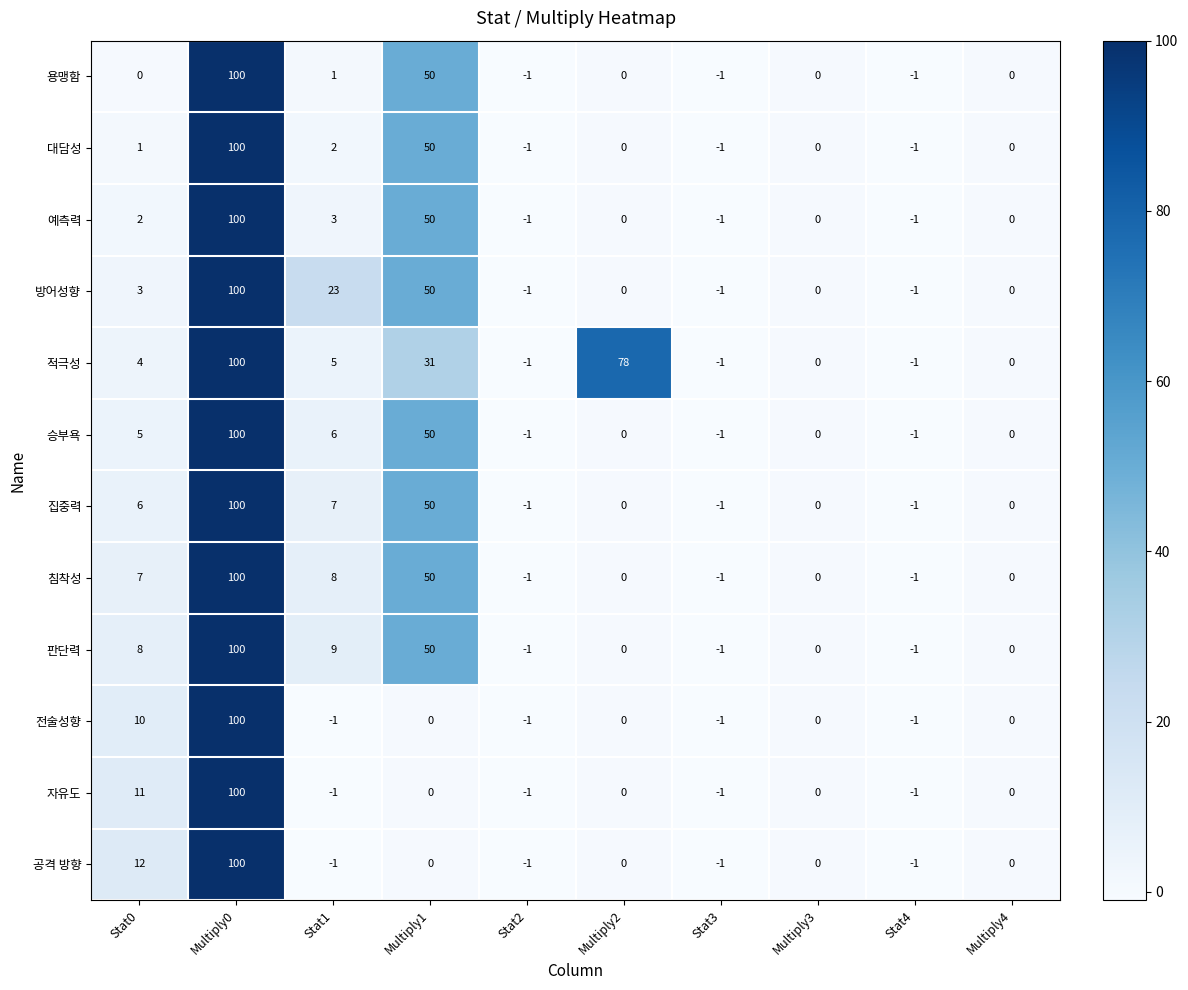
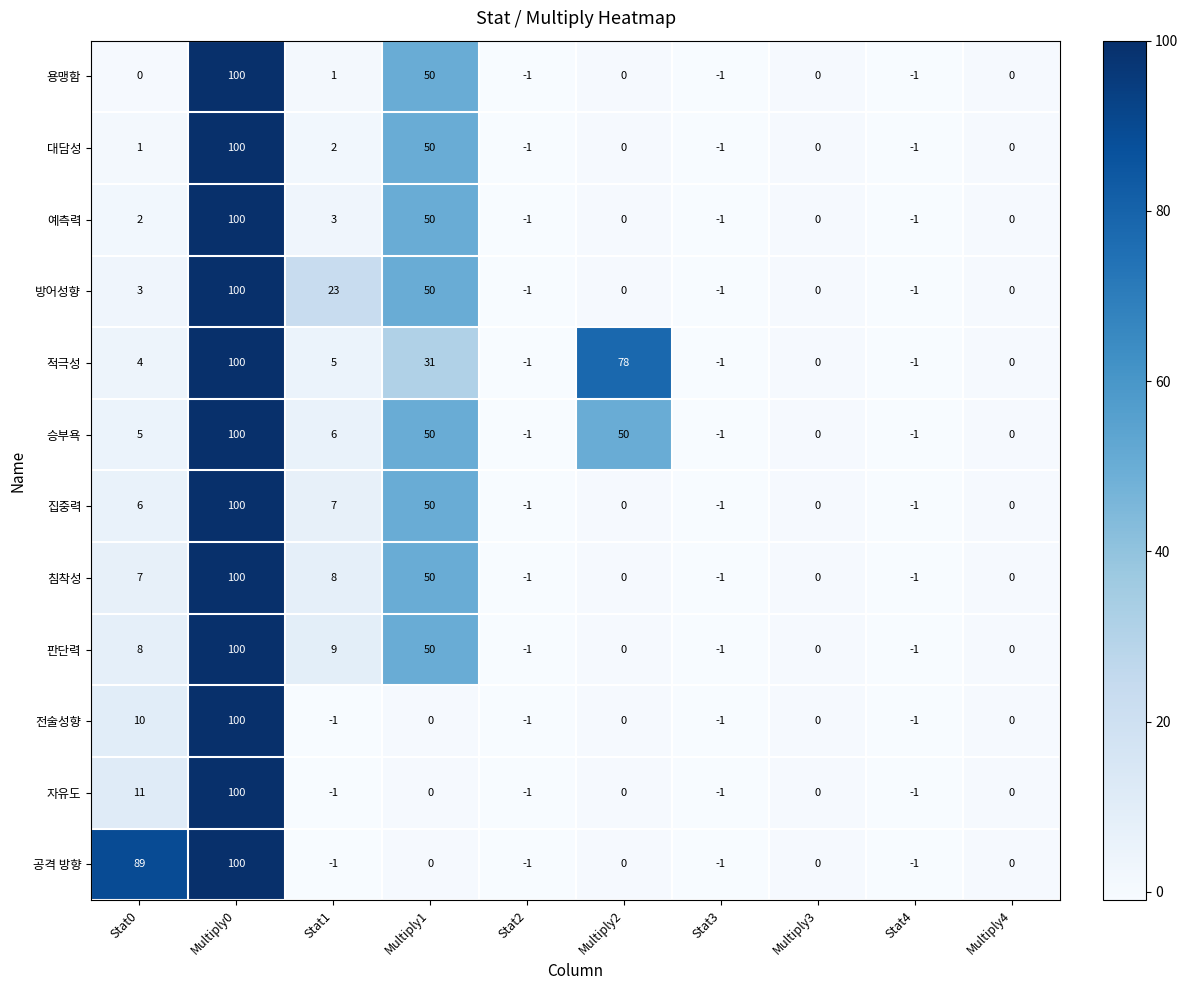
승부욕, Multiply2: 0 -> 50
공격 방향, Stat0: 12 -> 89
